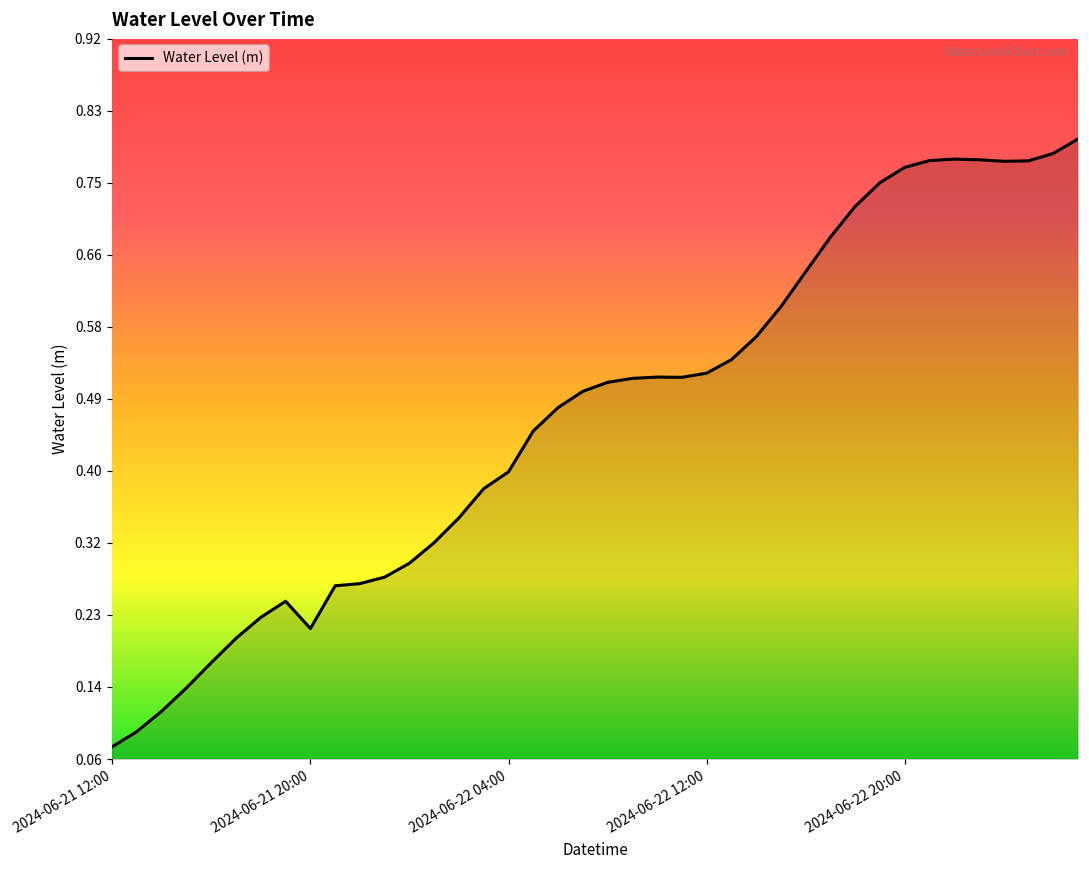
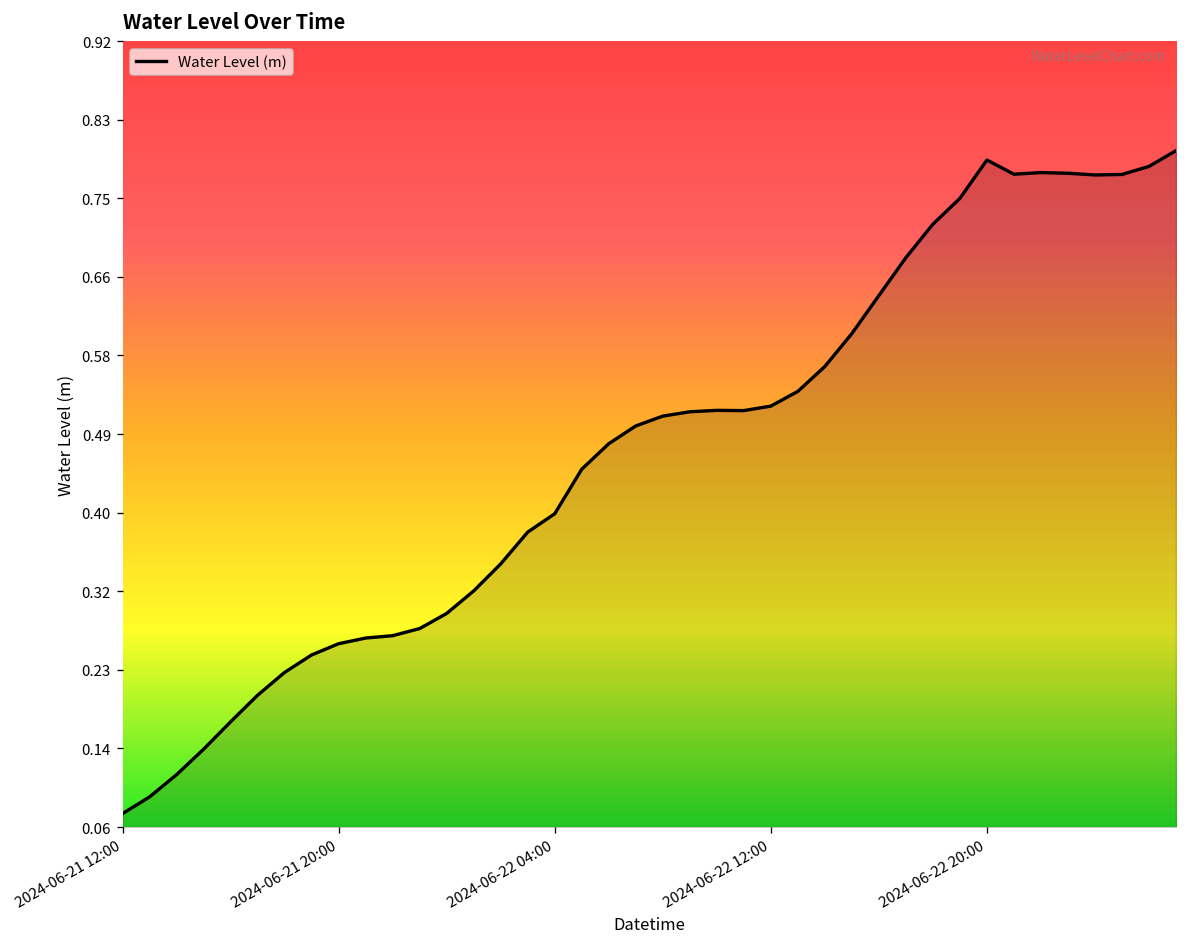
2024-06-21 20:00: 0.21 -> 0.26
2024-06-22 20:00: 0.77 -> 0.79
